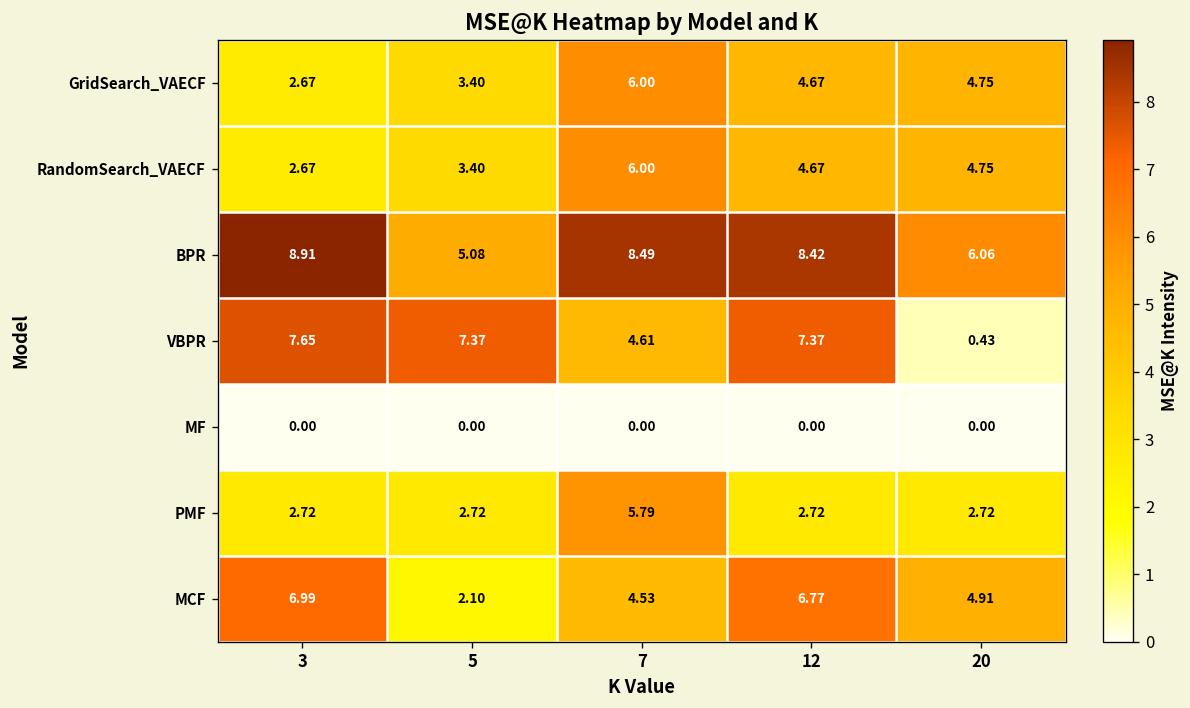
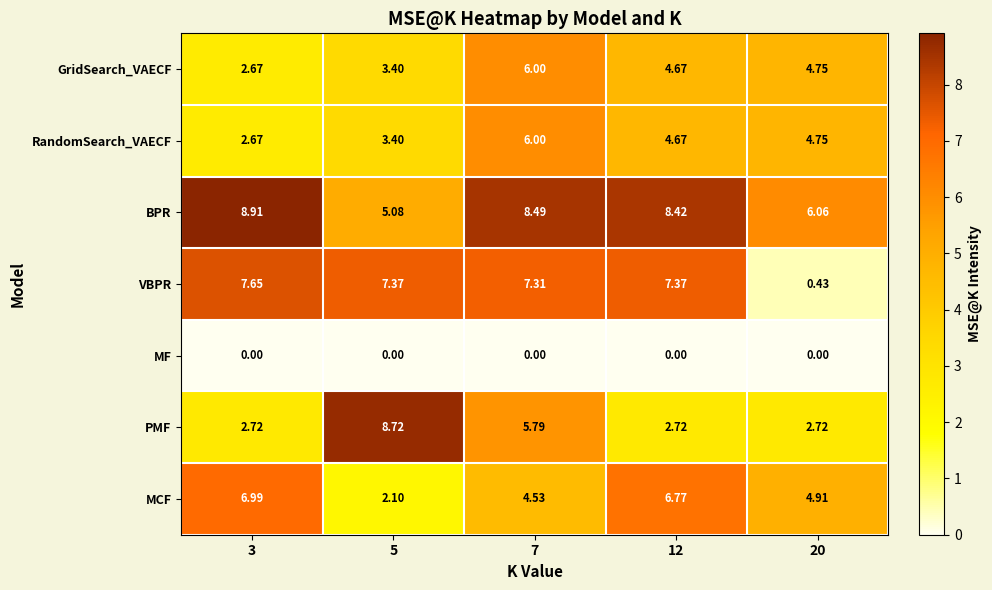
VBPR, 7: 4.61 -> 7.31
PMF, 5: 2.72 -> 8.72
